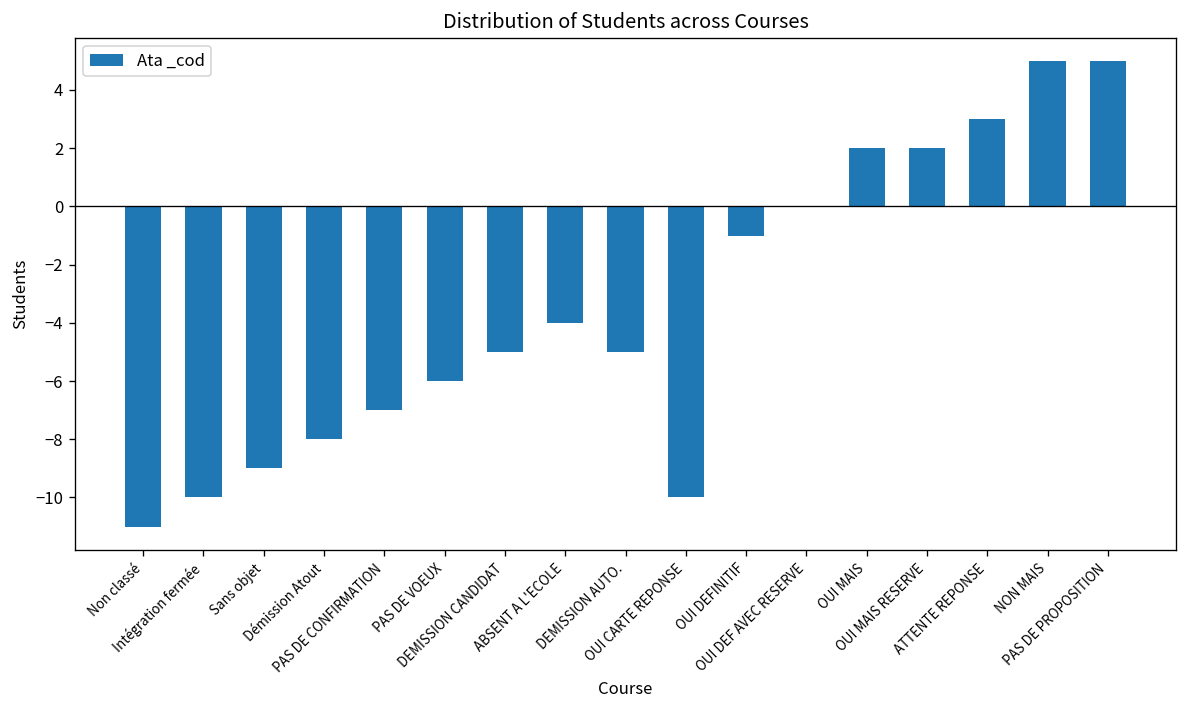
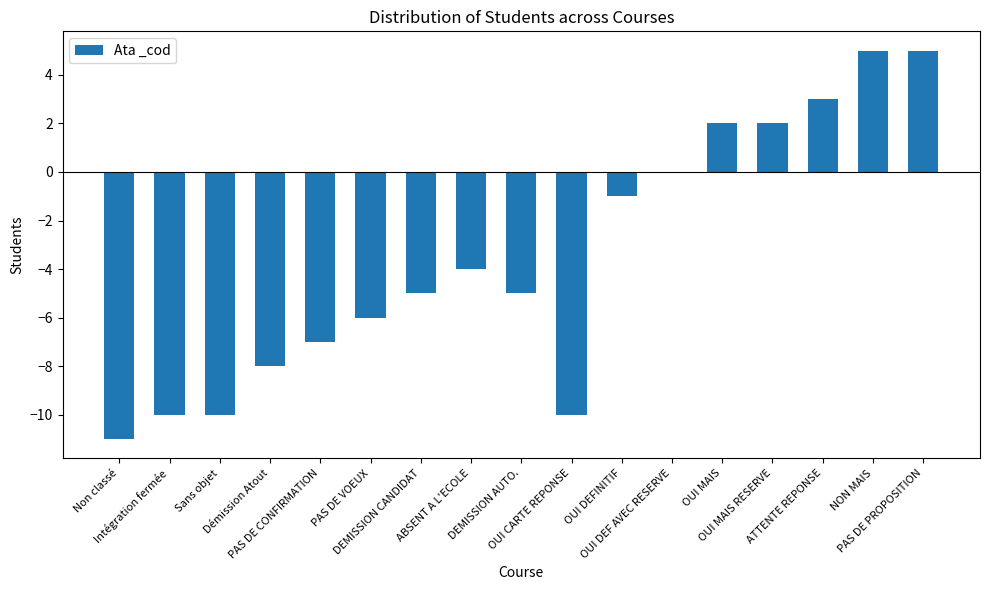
Sans objet: -9 -> -10
